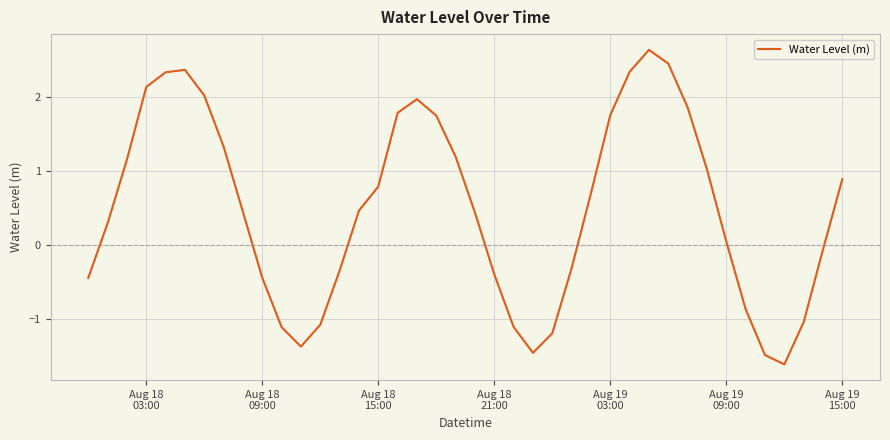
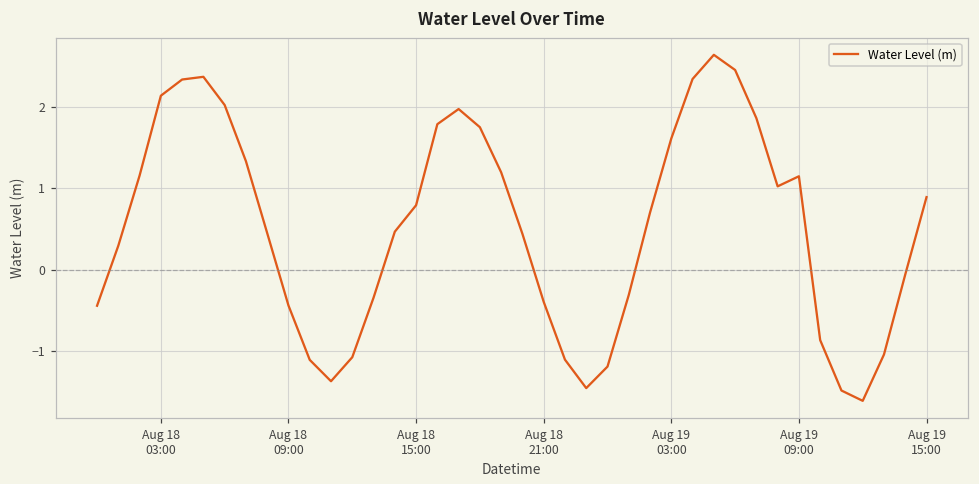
Aug 19 03:00: 1.8 -> 1.6
Aug 19 09:00: 0.0 -> 1.1
